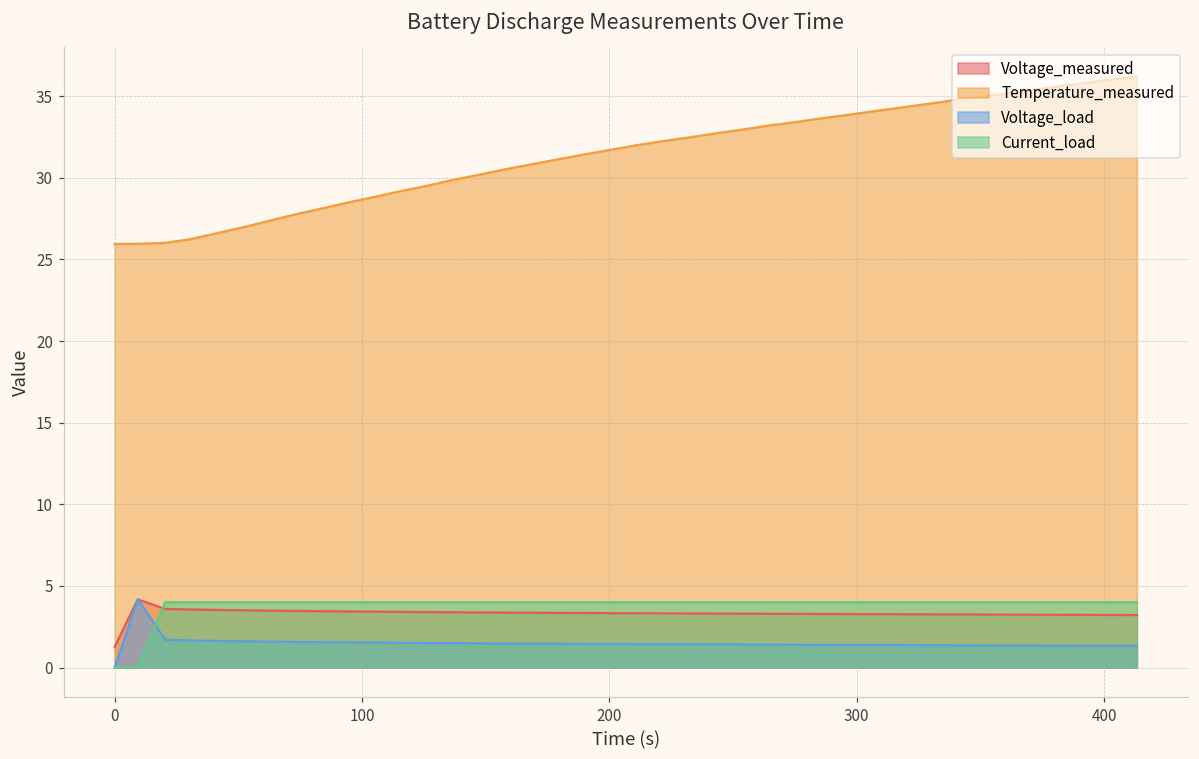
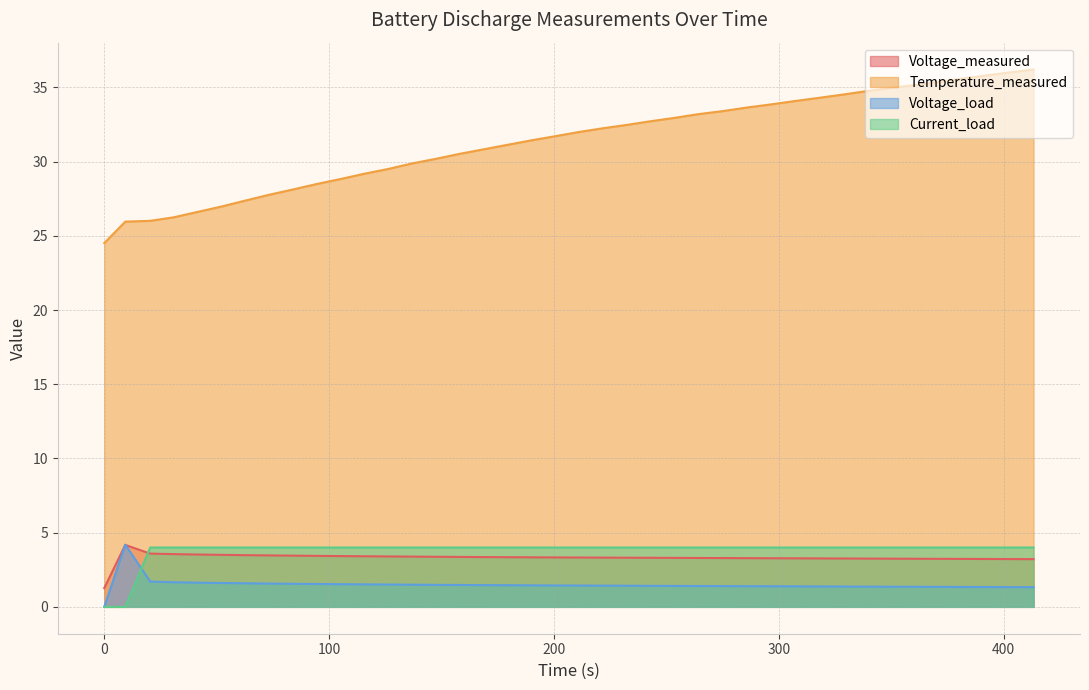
Temperature_measured, 0: 25.9 -> 24.5
